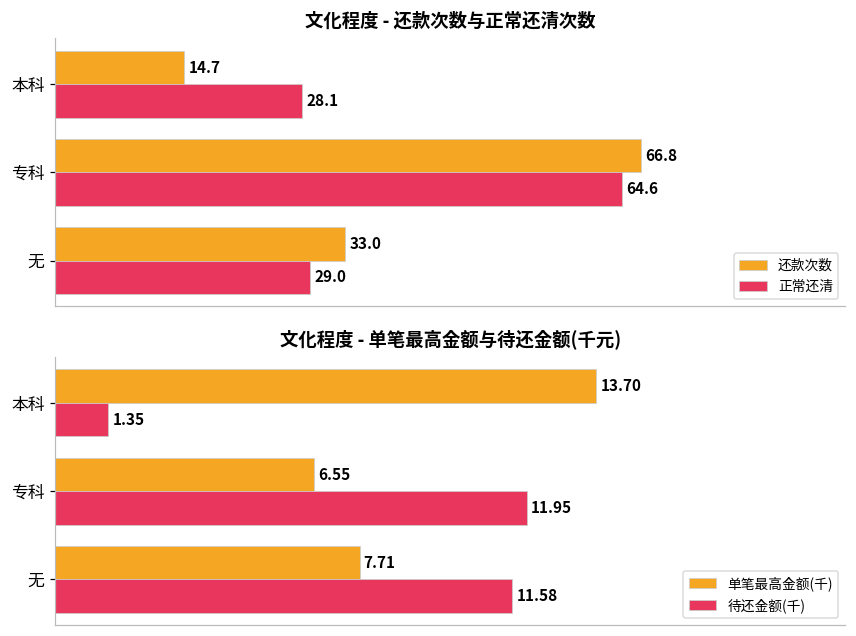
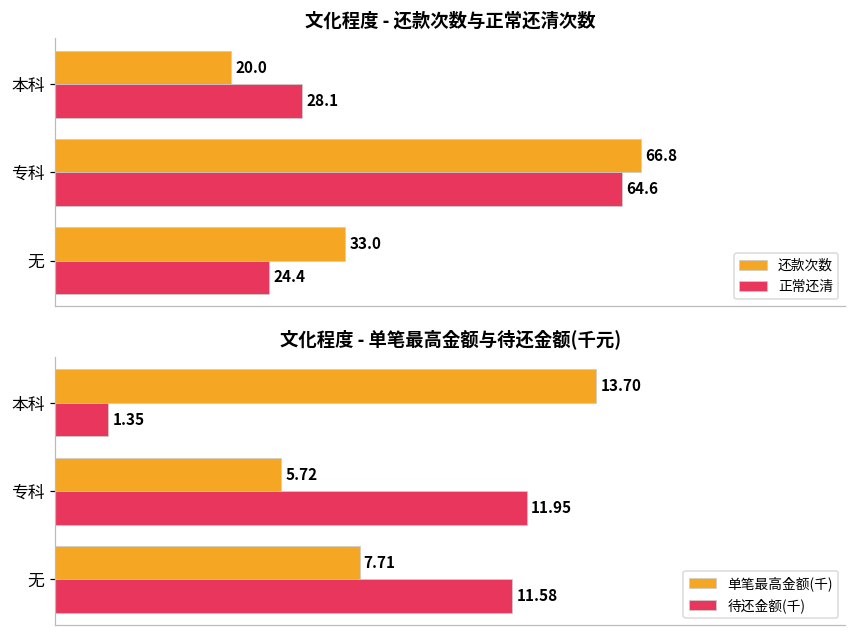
文化程度 - 还款次数与正常还清次数, 还款次数, 本科: 14.7 -> 20.0
文化程度 - 还款次数与正常还清次数, 正常还清, 无: 29.0 -> 24.4
文化程度 - 单笔最高金额与待还金额(千元), 单笔最高金额(千), 专科: 6.55 -> 5.72
